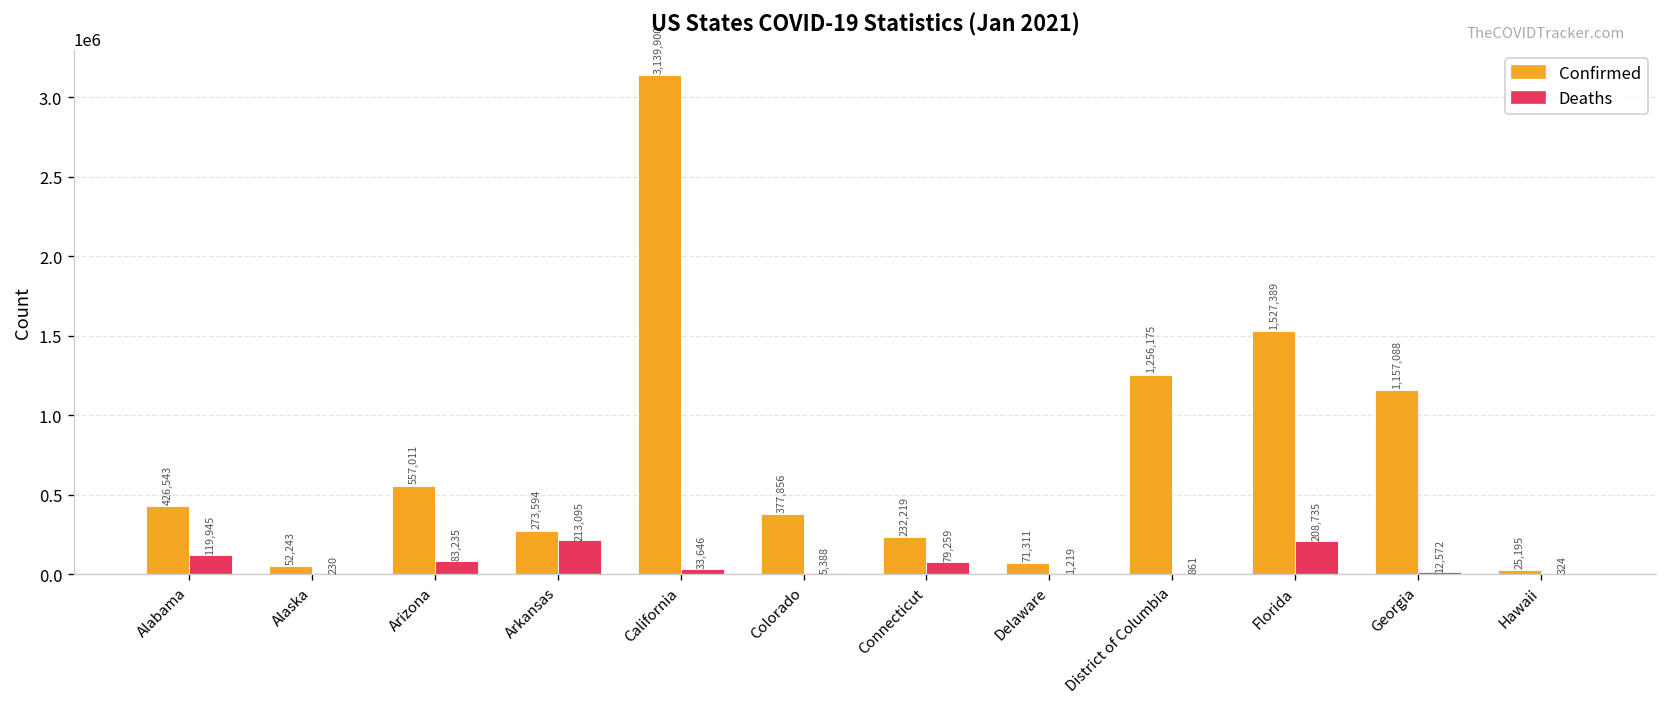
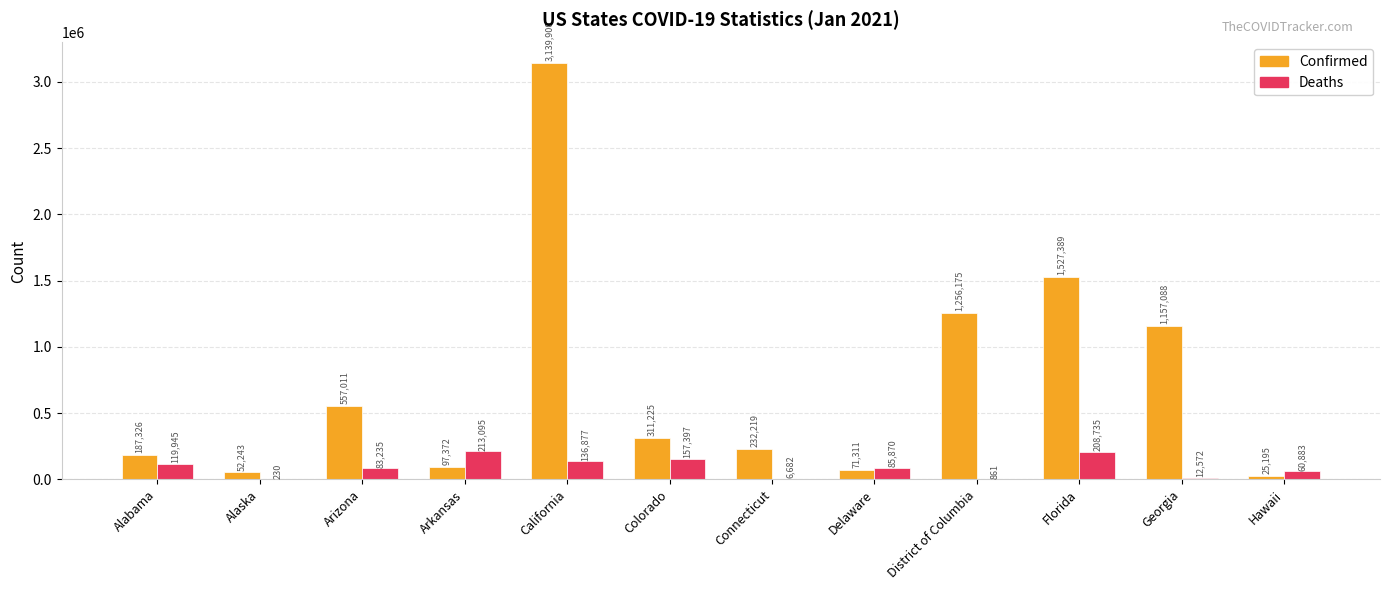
Confirmed, Alabama: 426,543 -> 187,326
Confirmed, Arkansas: 273,594 -> 97,372
Deaths, California: 33,646 -> 136,877
Confirmed, Colorado: 377,856 -> 311,225
Deaths, Colorado: 5,388 -> 157,397
Deaths, Connecticut: 79,259 -> 6,682
Deaths, Delaware: 1,219 -> 85,870
Deaths, Hawaii: 324 -> 60,883
